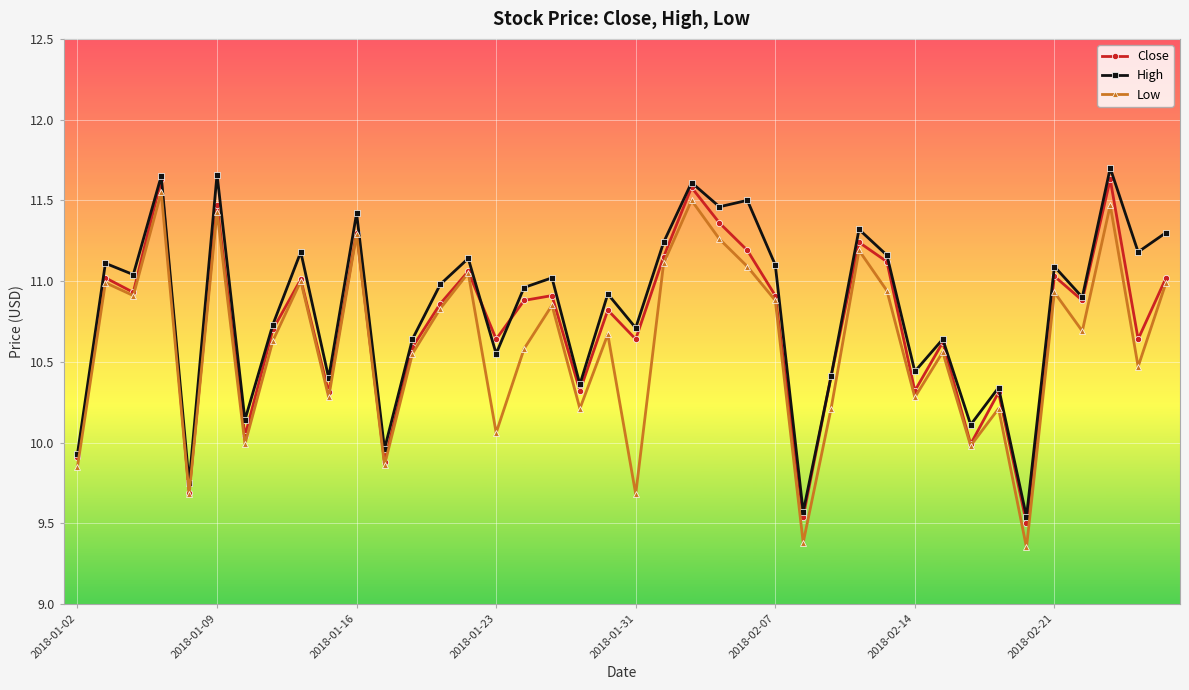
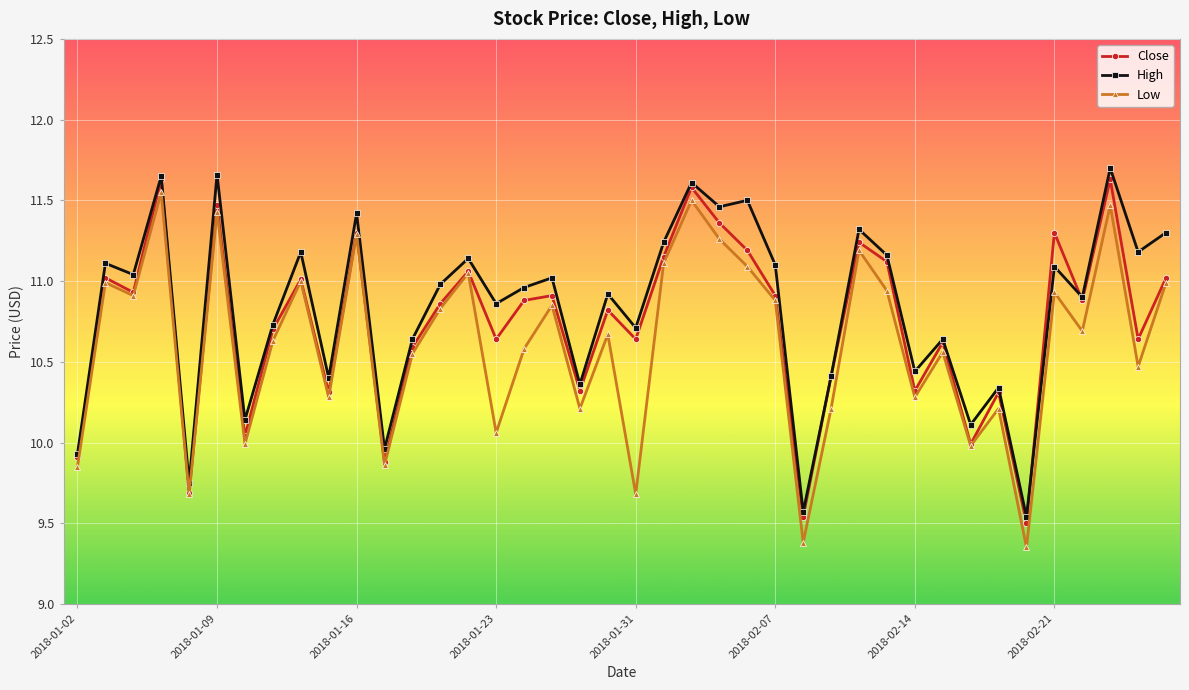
High, 2018-01-23: 10.55 -> 10.86
Close, 2018-02-21: 11.03 -> 11.30
